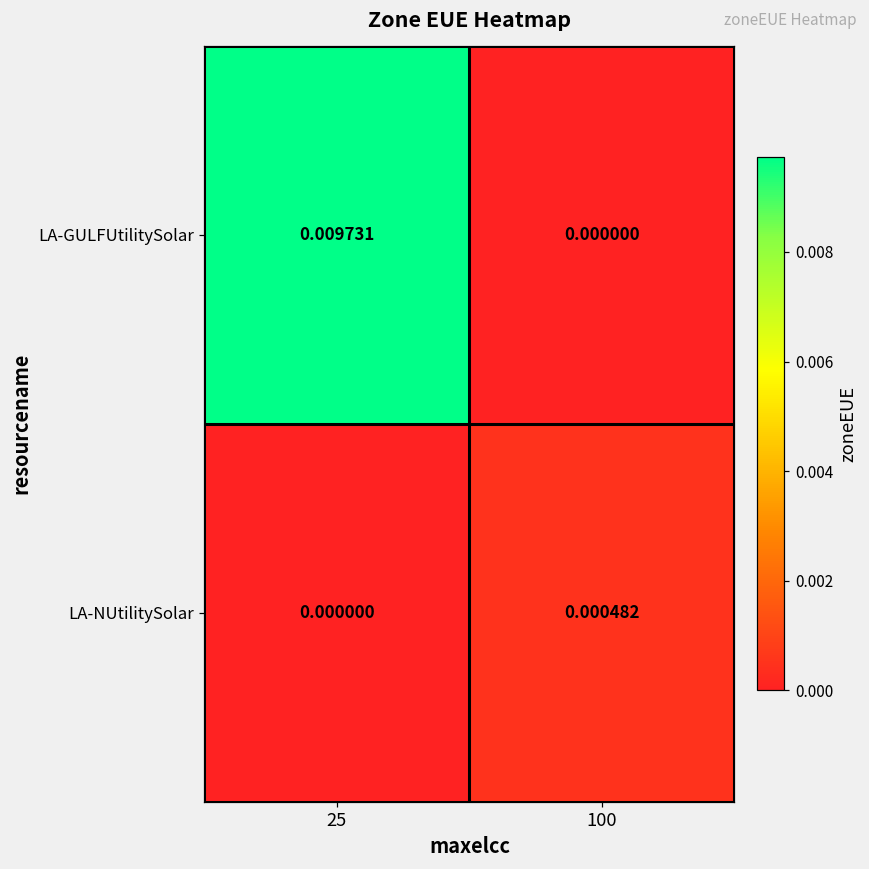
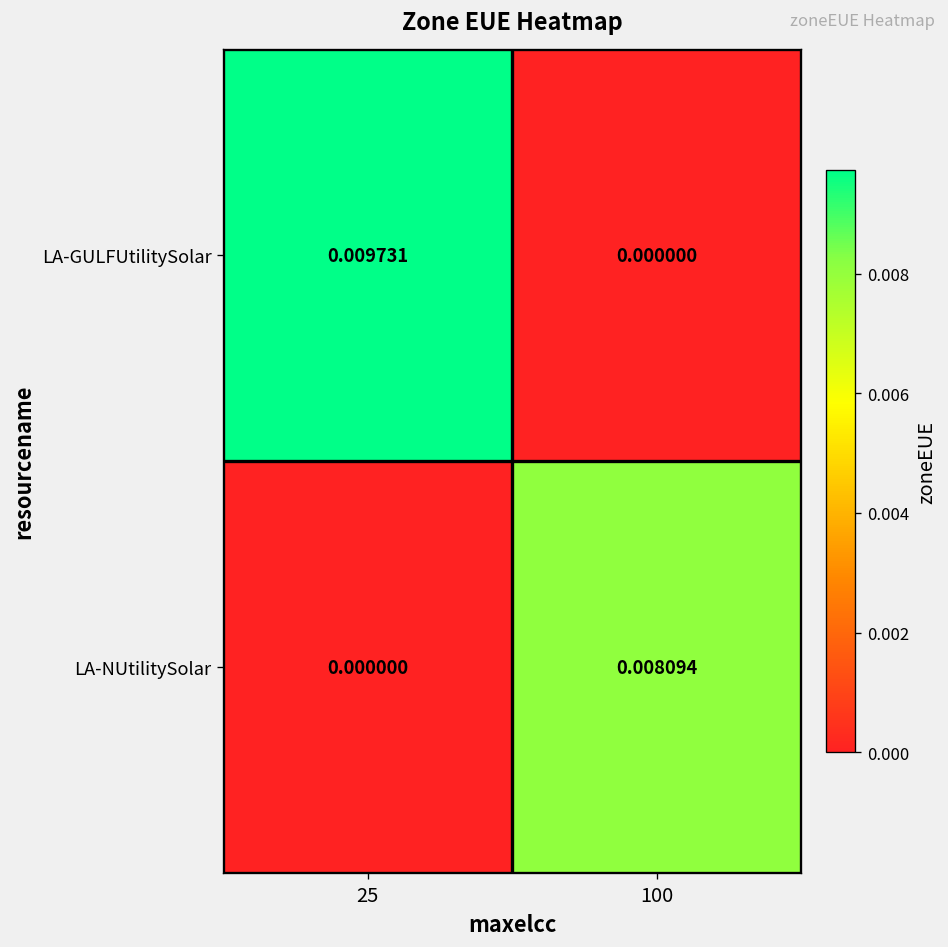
LA-NUtilitySolar, 100: 0.000482 -> 0.008094
